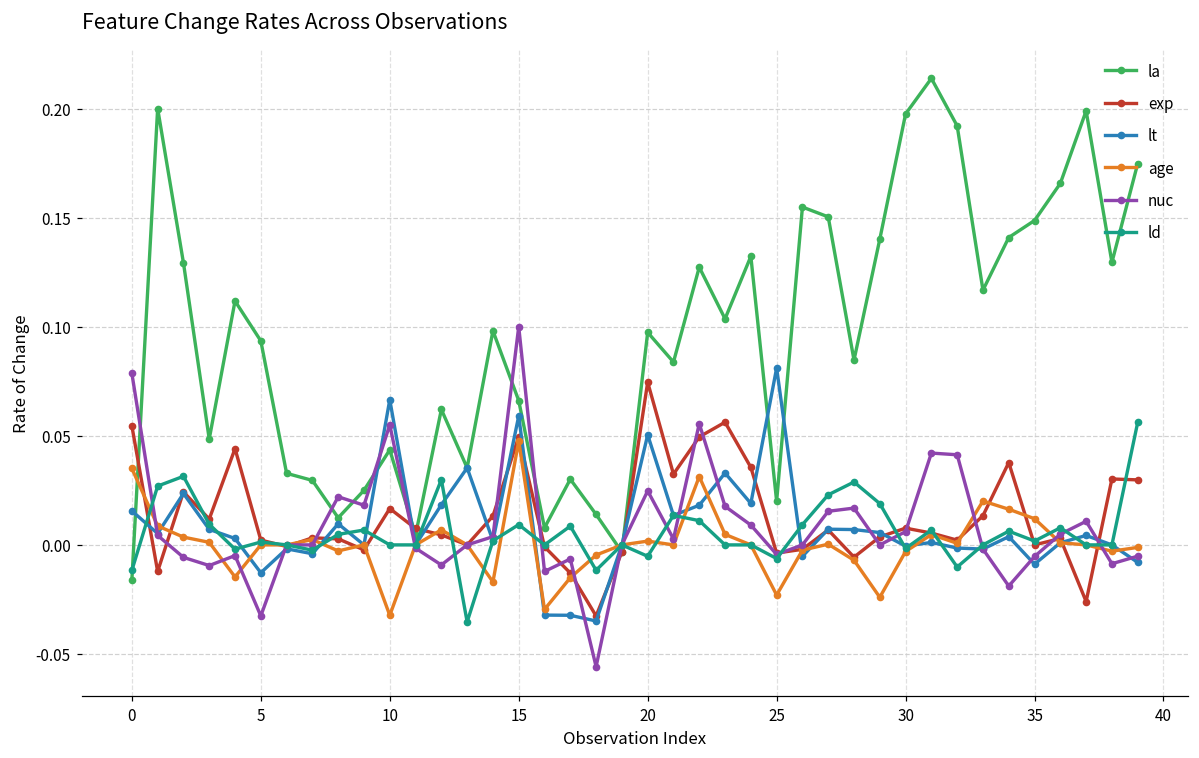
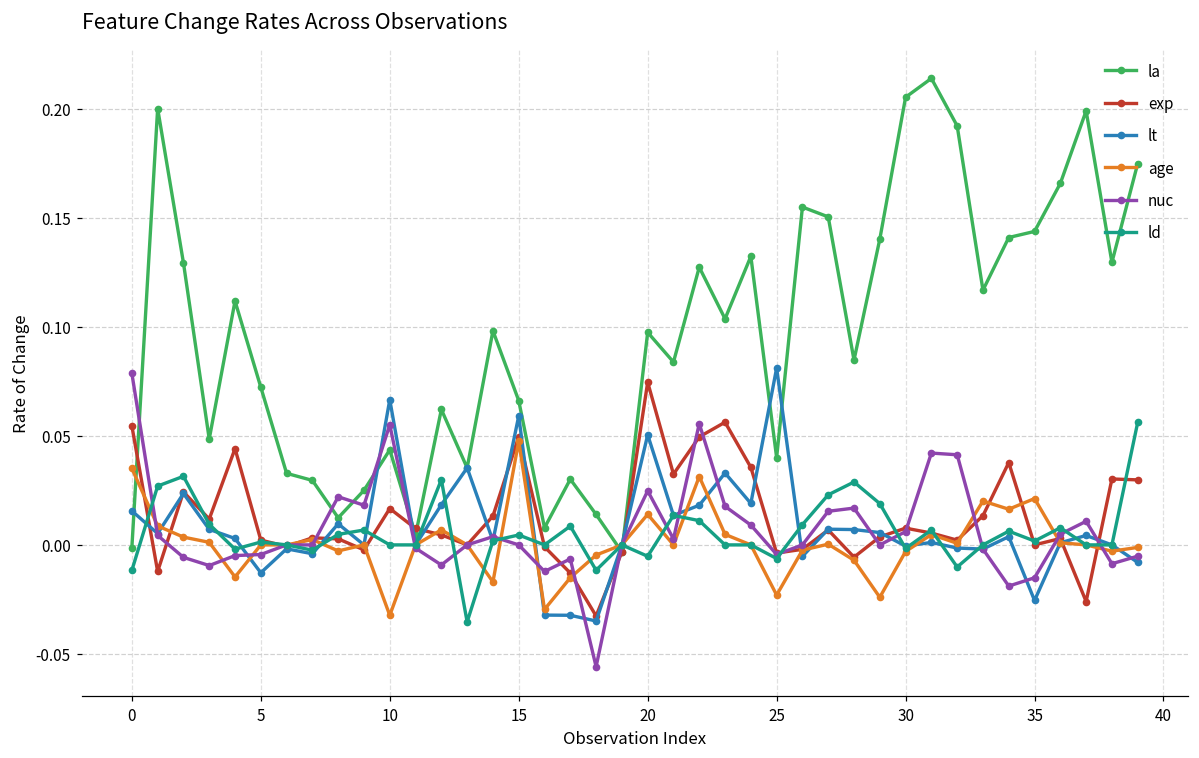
la, 0: -0.016 -> -0.001
la, 5: 0.093 -> 0.072
nuc, 5: -0.033 -> -0.004
nuc, 15: 0.1 -> 0.0
ld, 15: 0.009 -> 0.005
age, 20: 0.002 -> 0.014
la, 25: 0.02 -> 0.04
la, 30: 0.197 -> 0.205
la, 35: 0.149 -> 0.144
lt, 35: -0.009 -> -0.025
age, 35: 0.012 -> 0.021
nuc, 35: -0.005 -> -0.015
